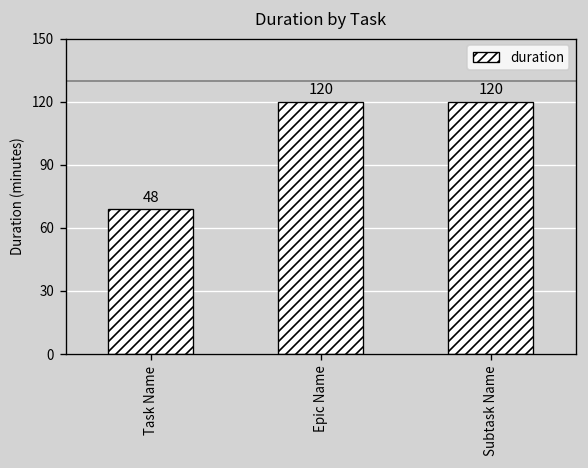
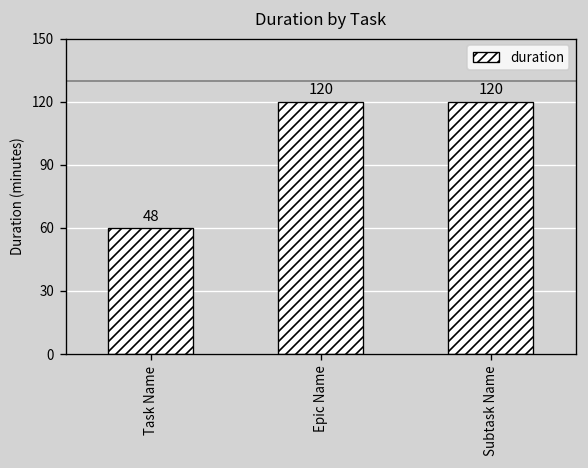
Task Name: 69 -> 60
